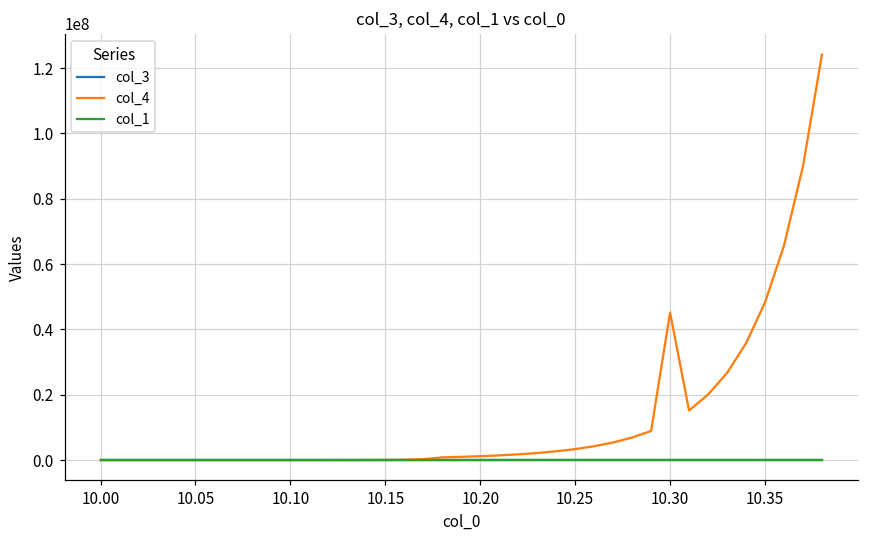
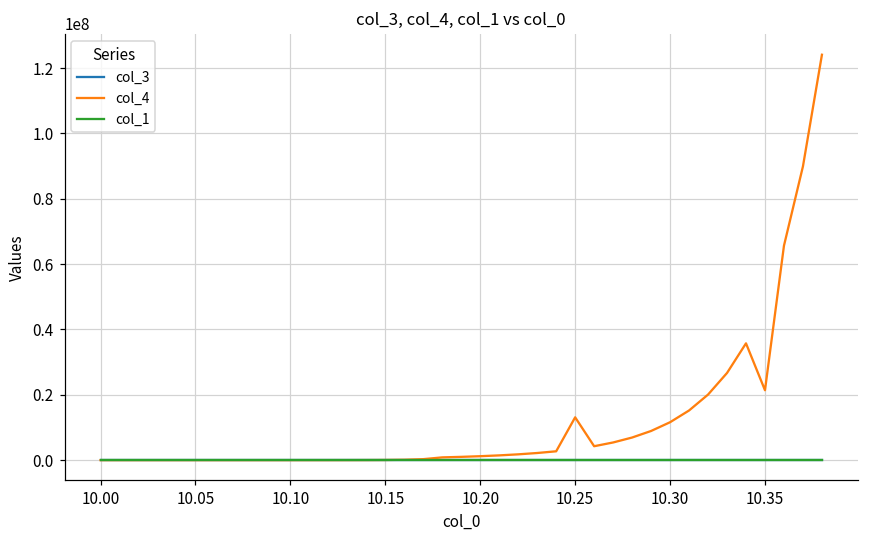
col_4, 10.25: 3000000 -> 13000000
col_4, 10.30: 45000000 -> 12000000
col_4, 10.35: 48000000 -> 21000000
